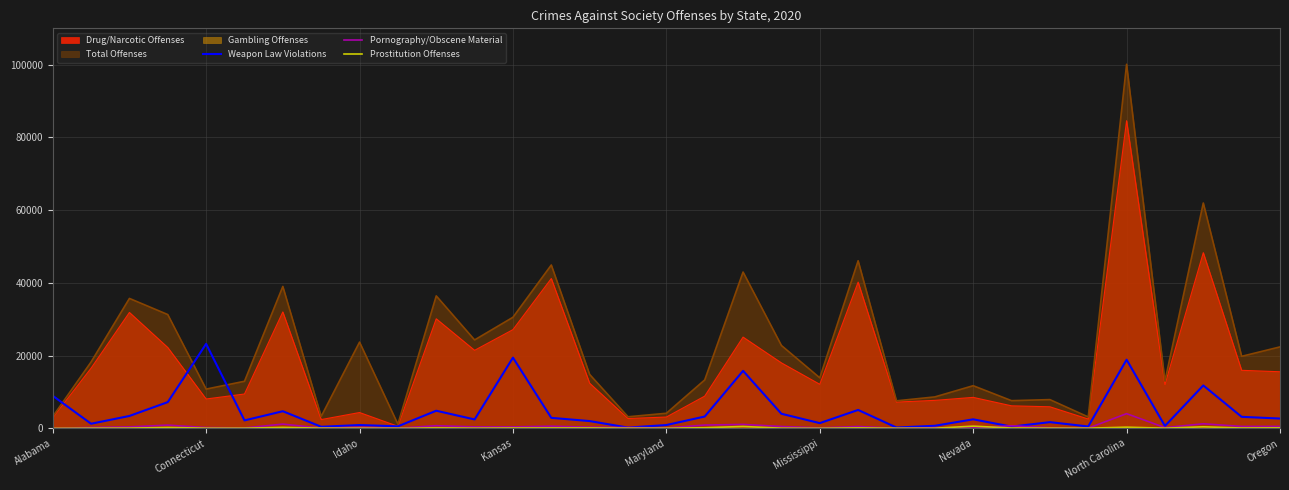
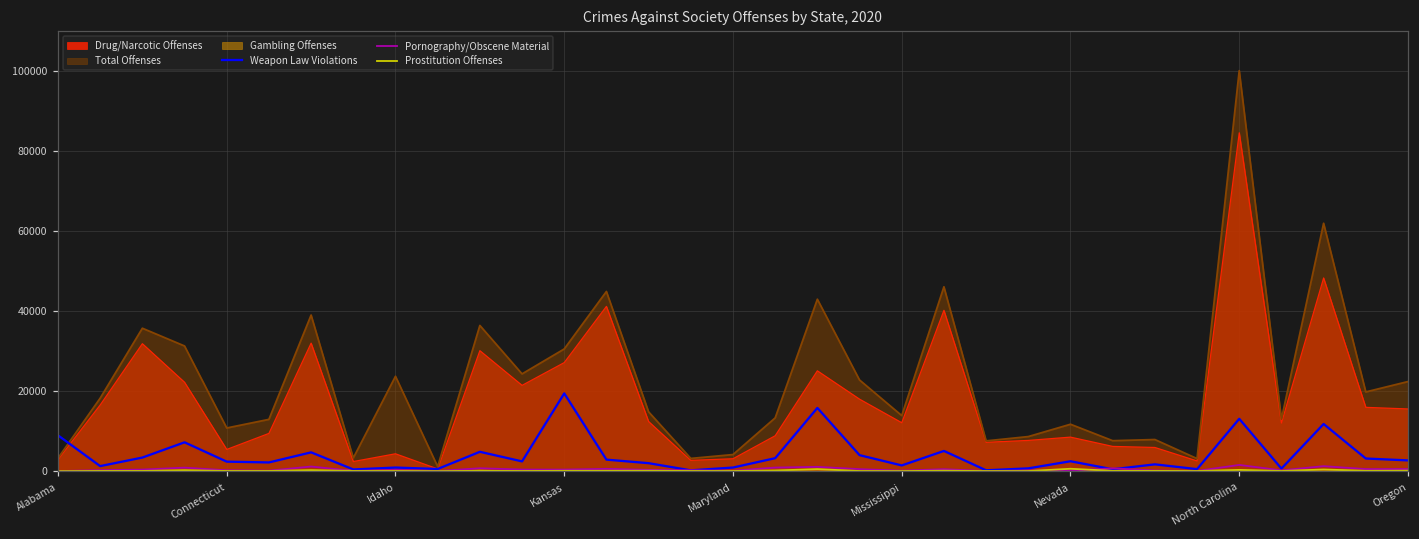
Drug/Narcotic Offenses, Connecticut: 8000 -> 5000
Weapon Law Violations, Connecticut: 23000 -> 2000
Weapon Law Violations, North Carolina: 19000 -> 13000
Pornography/Obscene Material, North Carolina: 4000 -> 2000
